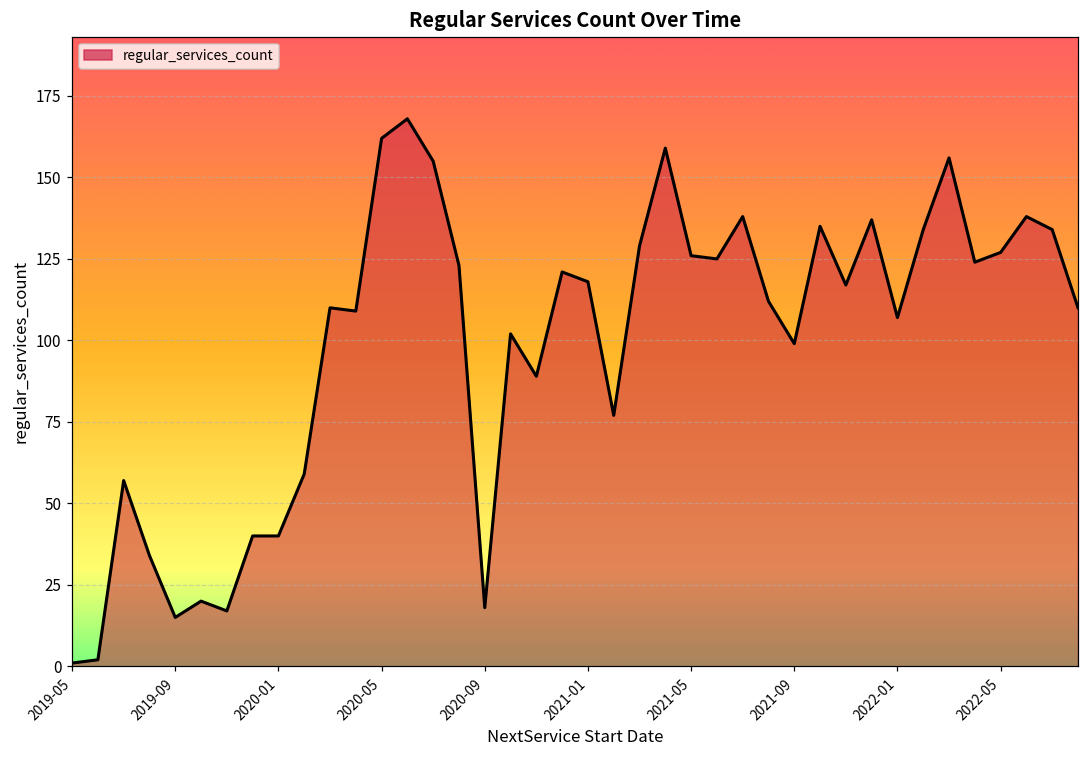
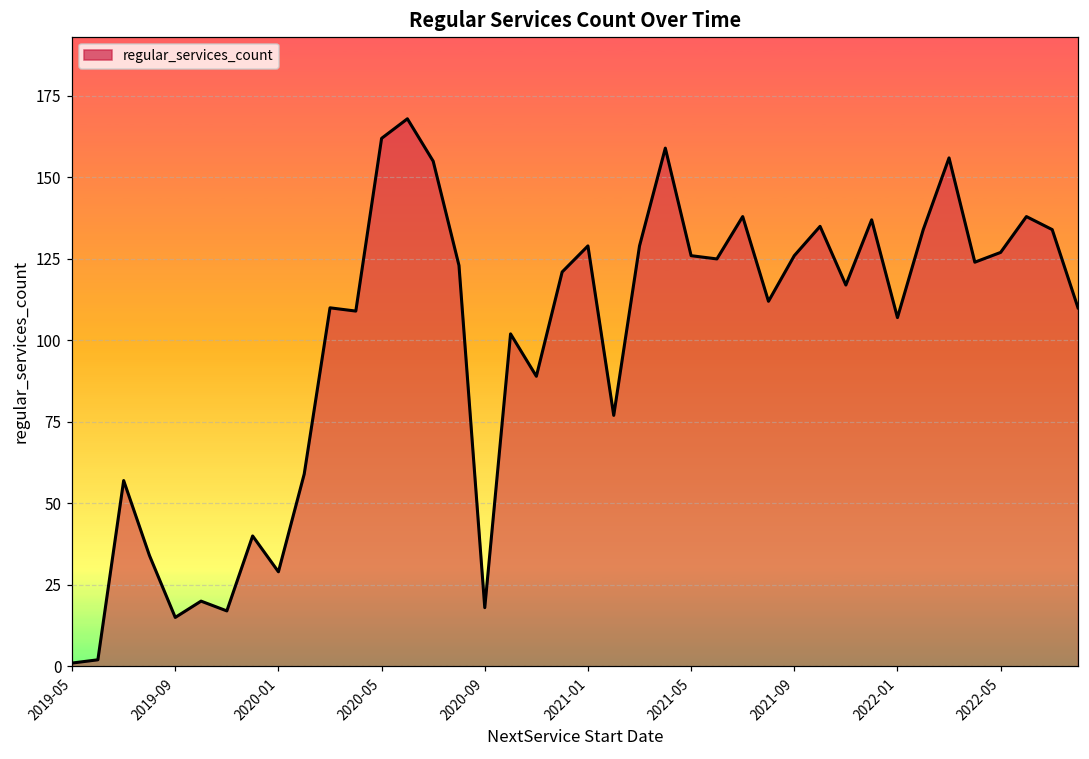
2020-01: 40 -> 29
2021-01: 118 -> 129
2021-09: 99 -> 126
